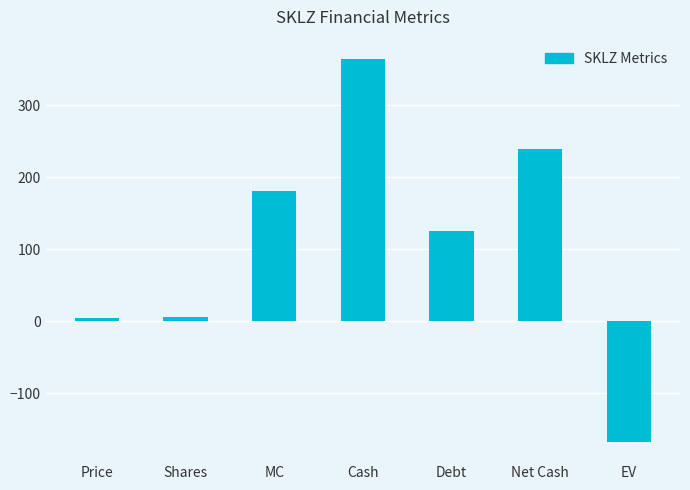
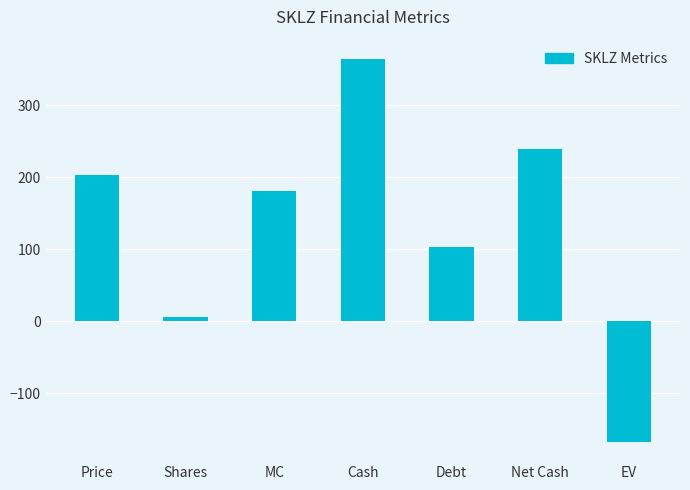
Price: 0 -> 200
Debt: 130 -> 100
